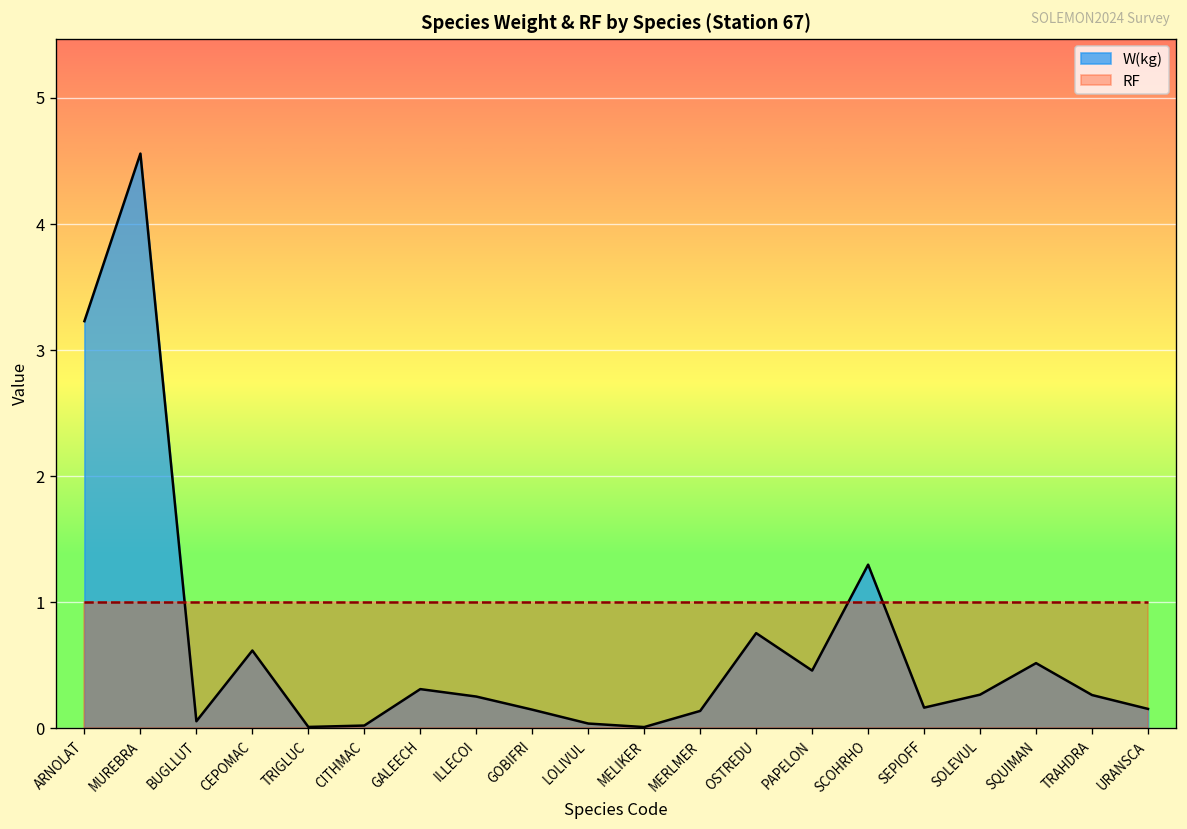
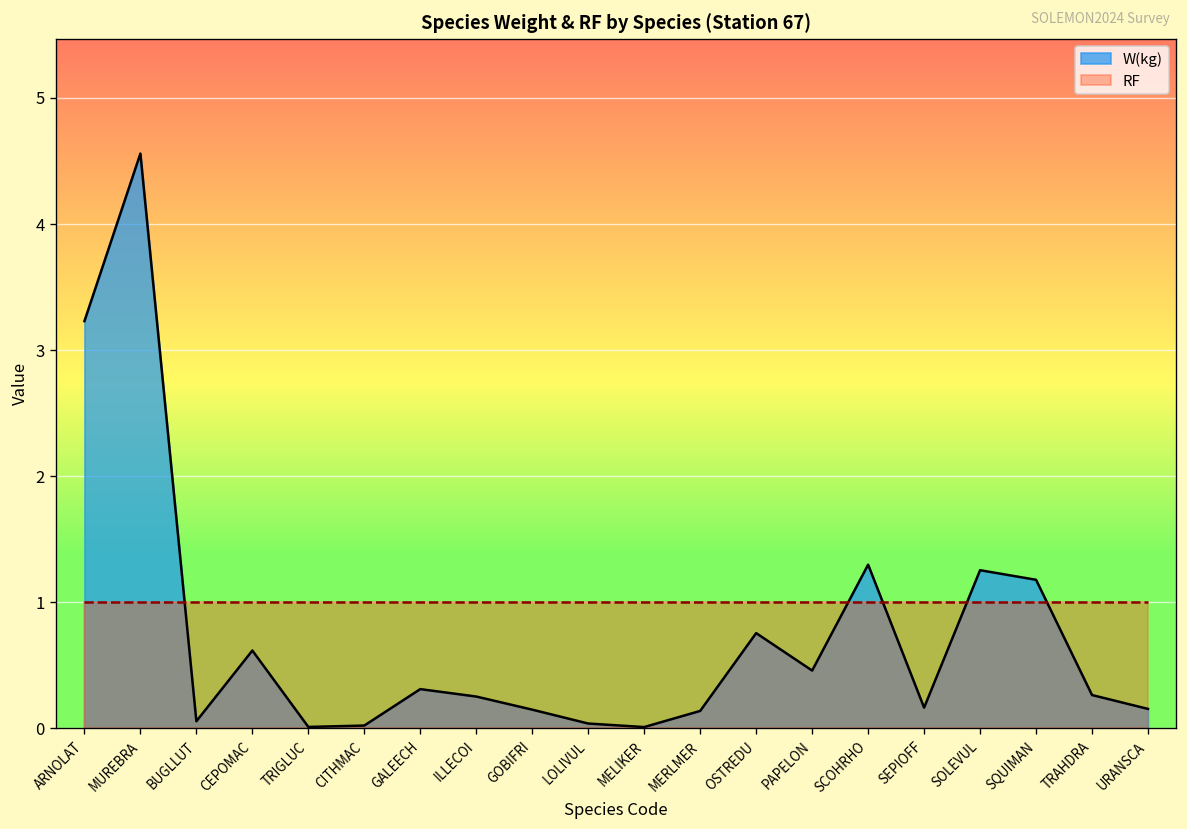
W(kg), SOLEVUL: 0.27 -> 1.25
W(kg), SQUIMAN: 0.52 -> 1.18
